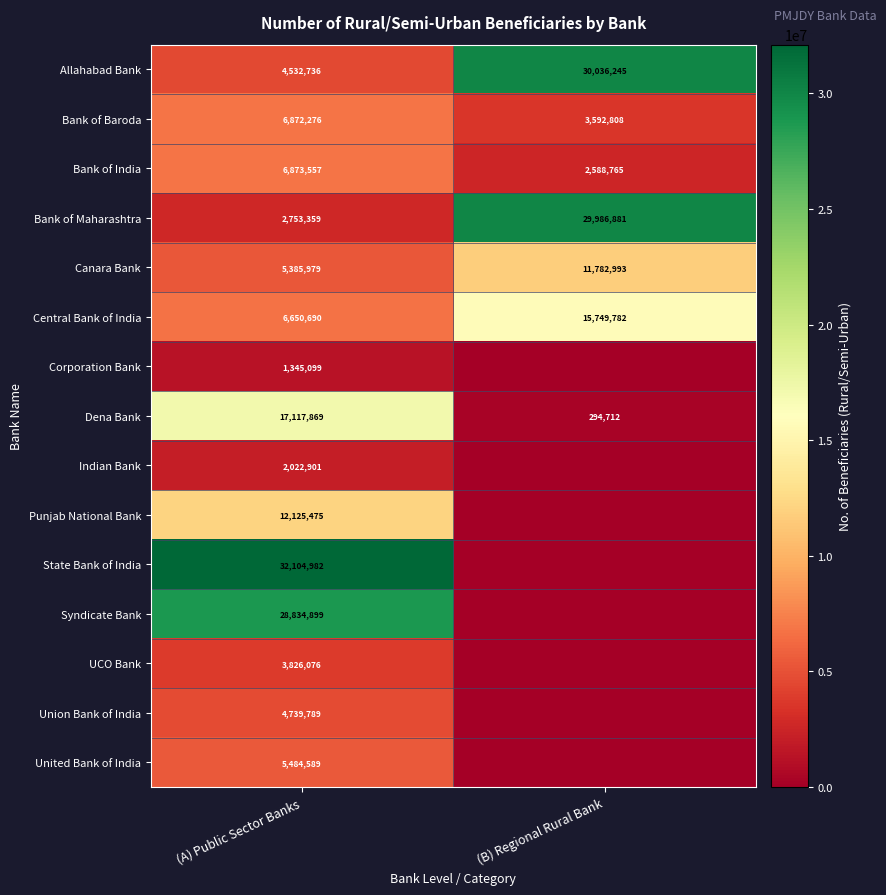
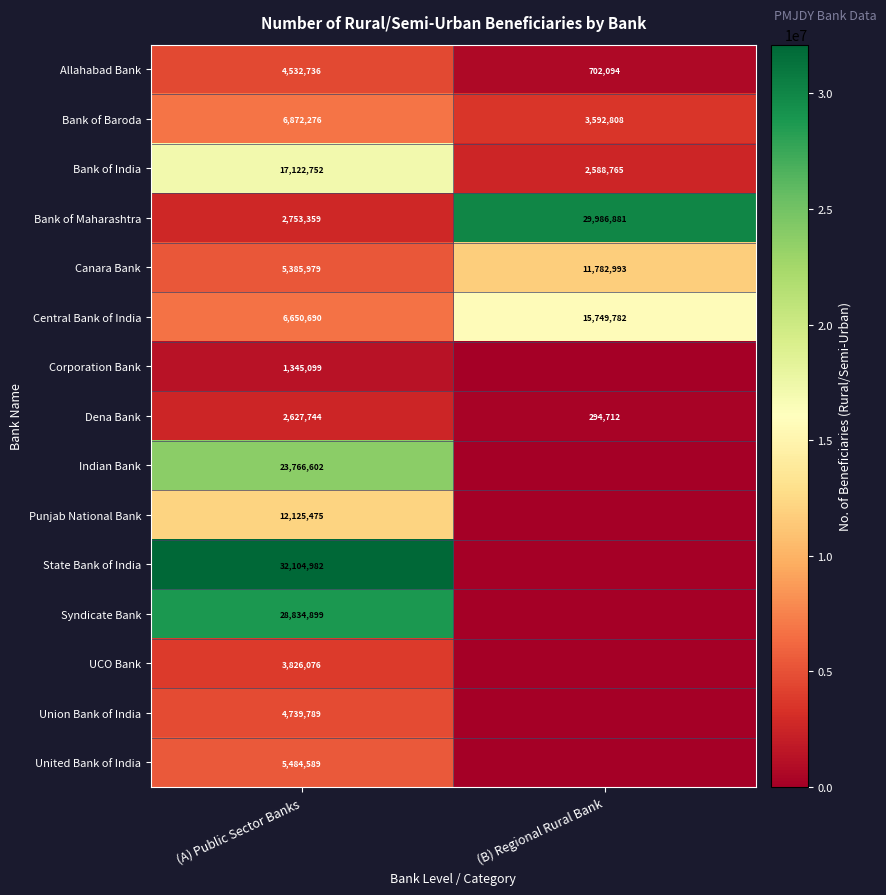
Allahabad Bank, (B) Regional Rural Bank: 30,036,245 -> 702,094
Bank of India, (A) Public Sector Banks: 6,873,557 -> 17,122,752
Dena Bank, (A) Public Sector Banks: 17,117,869 -> 2,627,744
Indian Bank, (A) Public Sector Banks: 2,022,901 -> 23,766,602
